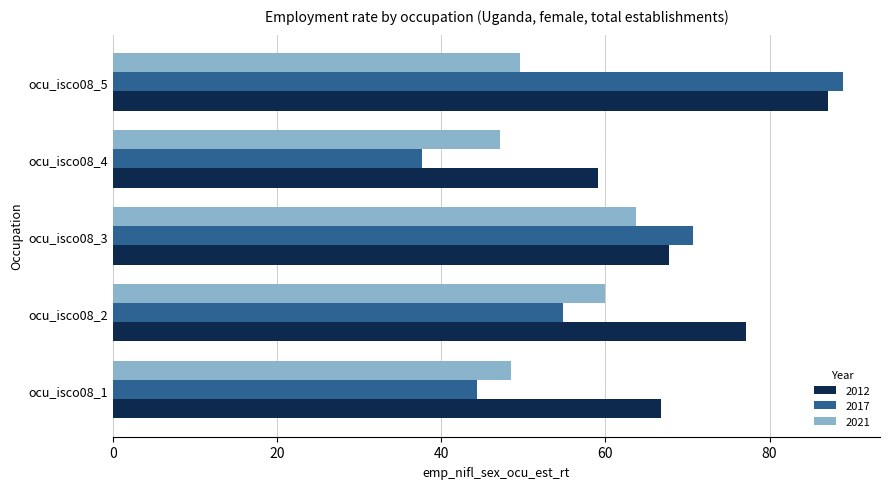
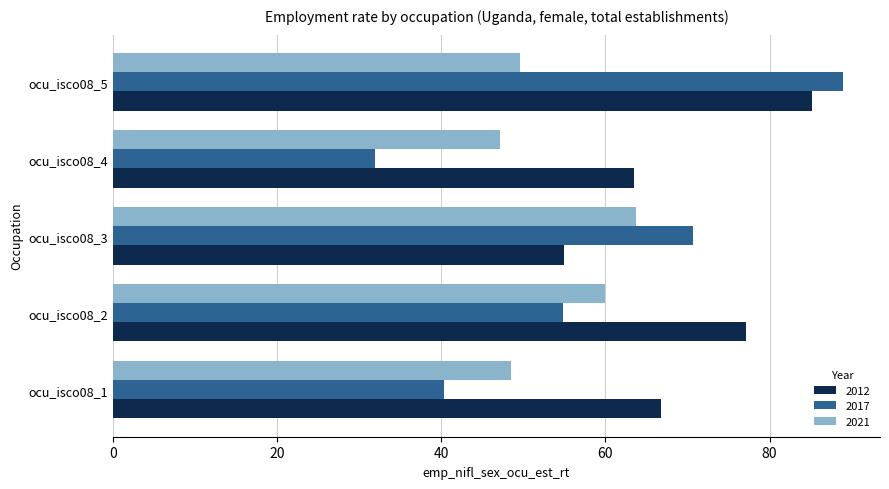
2012, ocu_isco08_5: 87 -> 85
2017, ocu_isco08_4: 38 -> 32
2012, ocu_isco08_4: 59 -> 64
2012, ocu_isco08_3: 68 -> 55
2017, ocu_isco08_1: 44 -> 40
